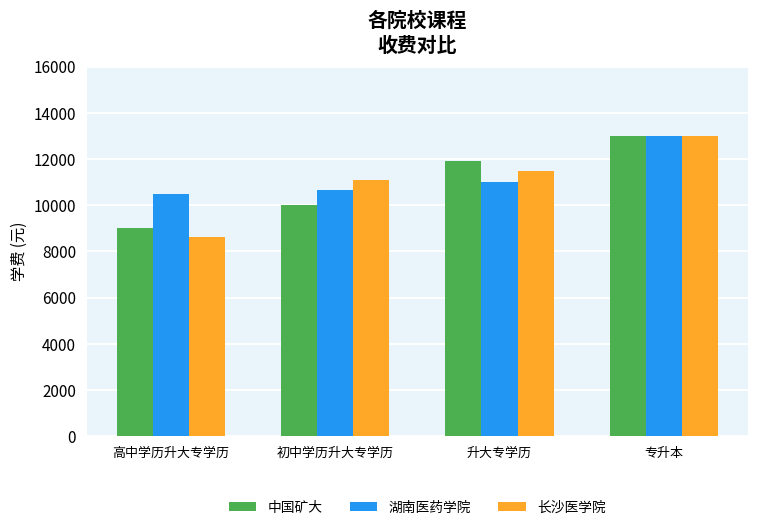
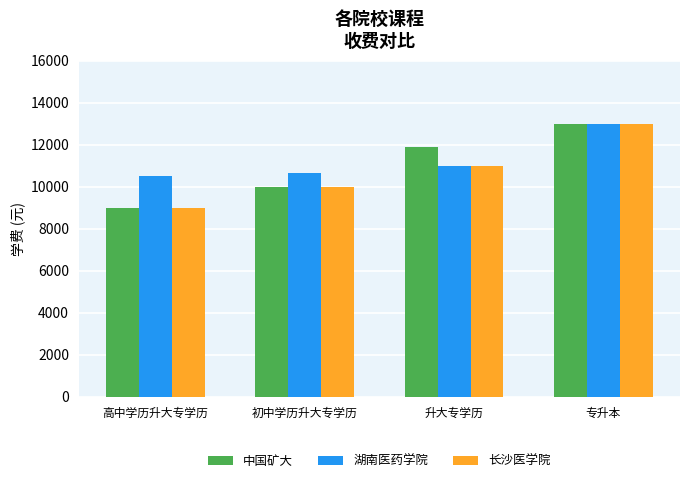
长沙医学院, 高中学历升大专学历: 8600 -> 9000
长沙医学院, 初中学历升大专学历: 11100 -> 10000
长沙医学院, 升大专学历: 11500 -> 11000
